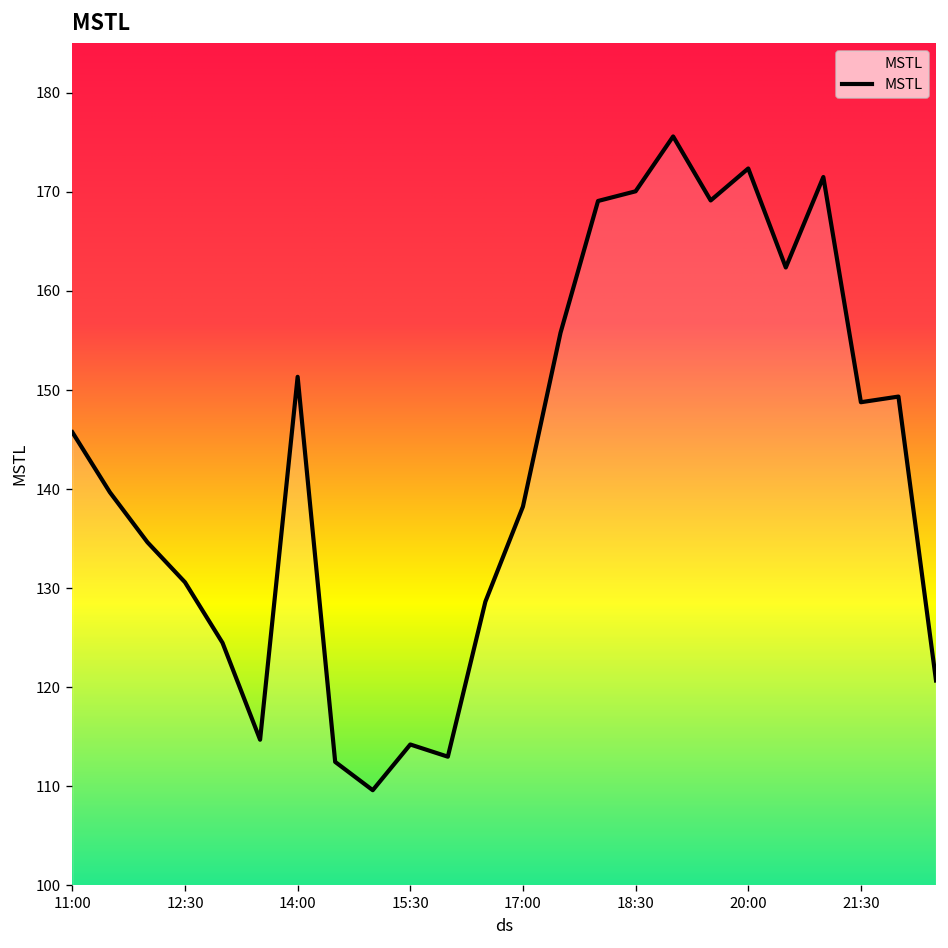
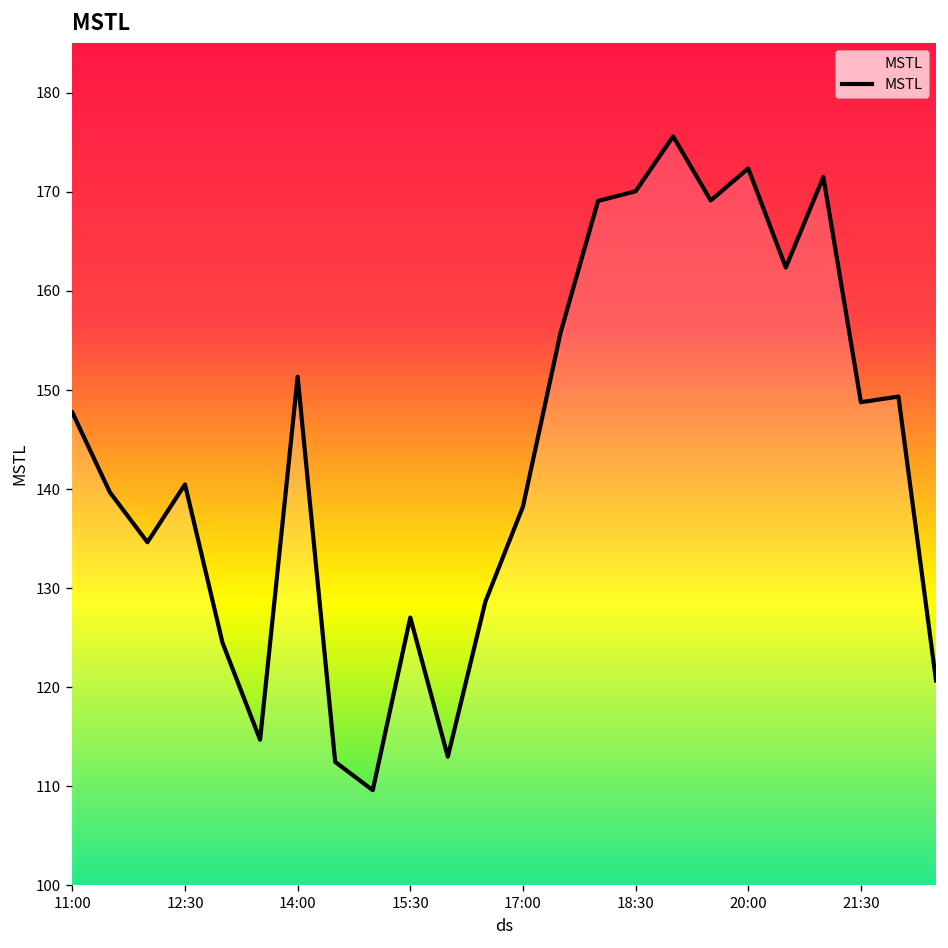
11:00: 146 -> 148
12:30: 131 -> 140
15:30: 114 -> 127
